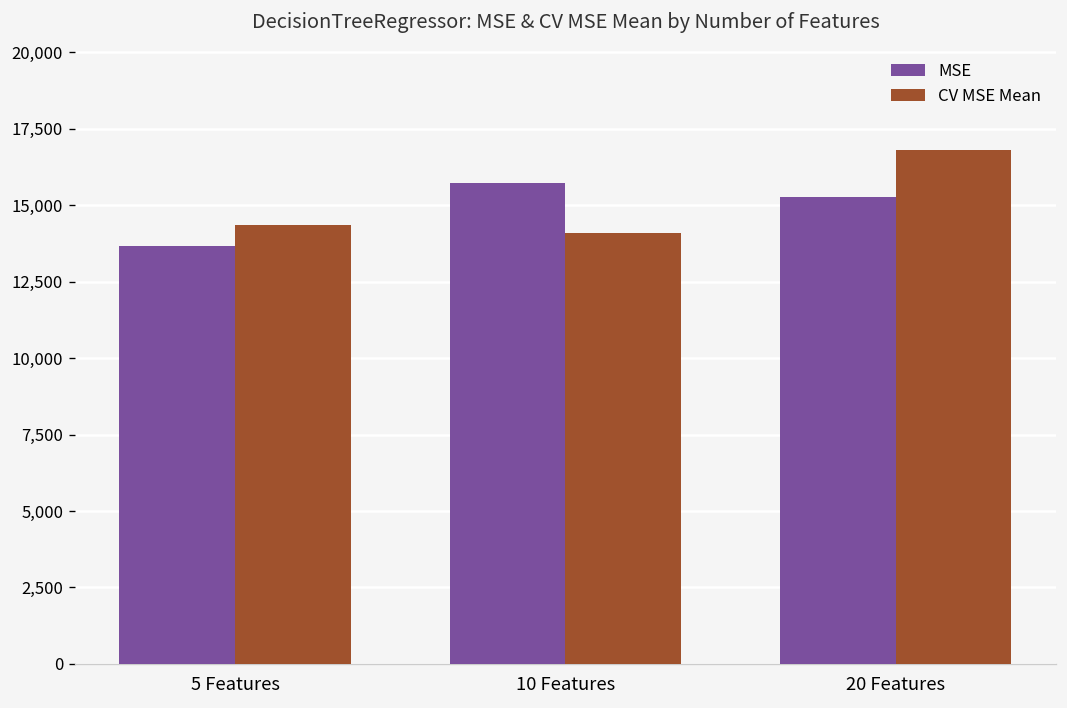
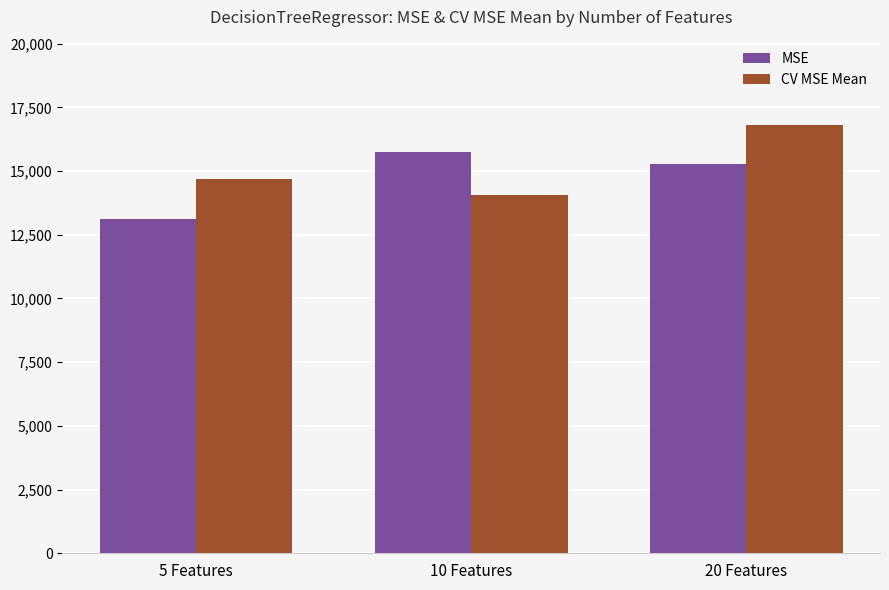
MSE, 5 Features: 13,700 -> 13,100
CV MSE Mean, 5 Features: 14,300 -> 14,700
